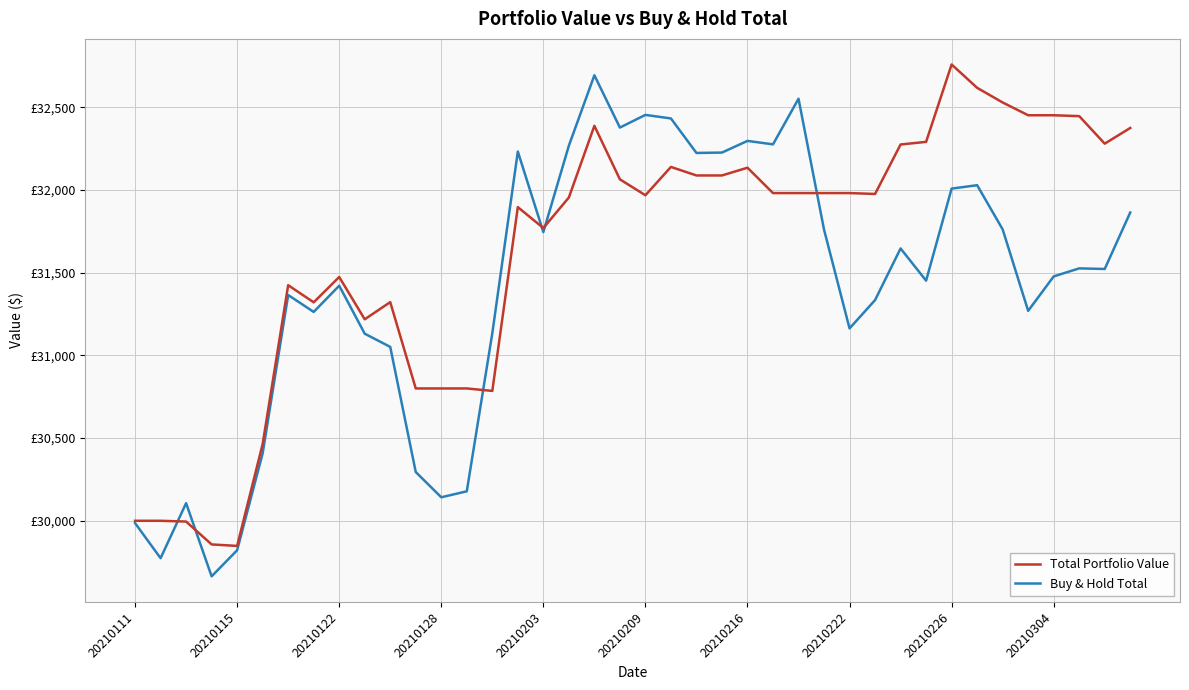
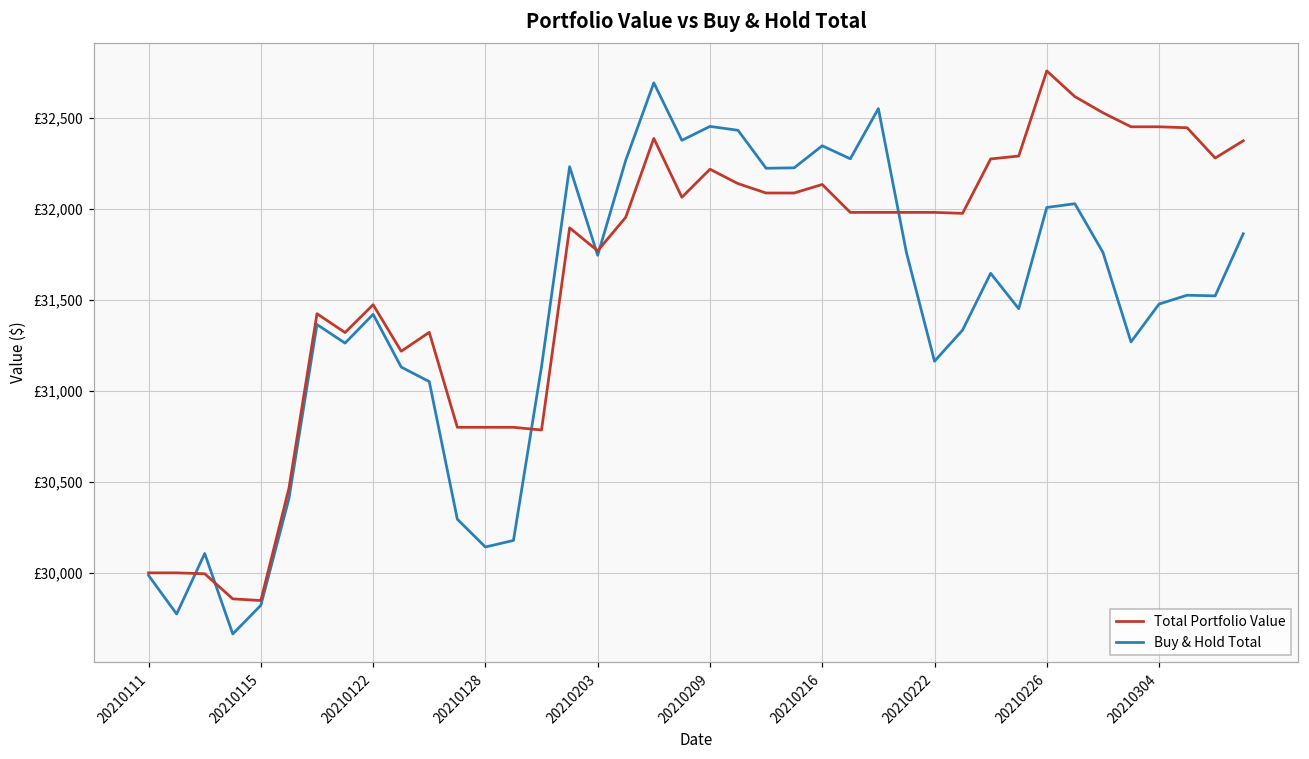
Total Portfolio Value, 20210209: £31,970 -> £32,220
Buy & Hold Total, 20210216: £32,300 -> £32,350
